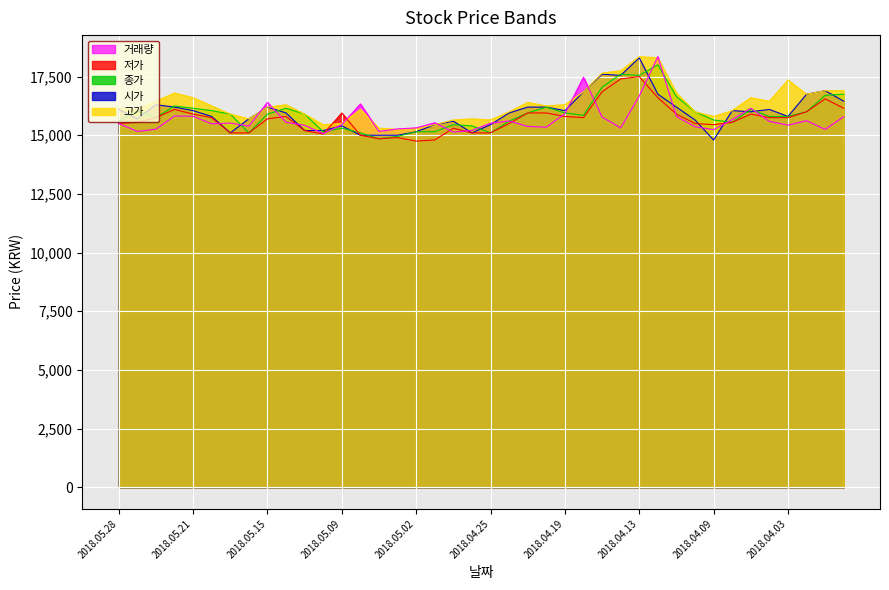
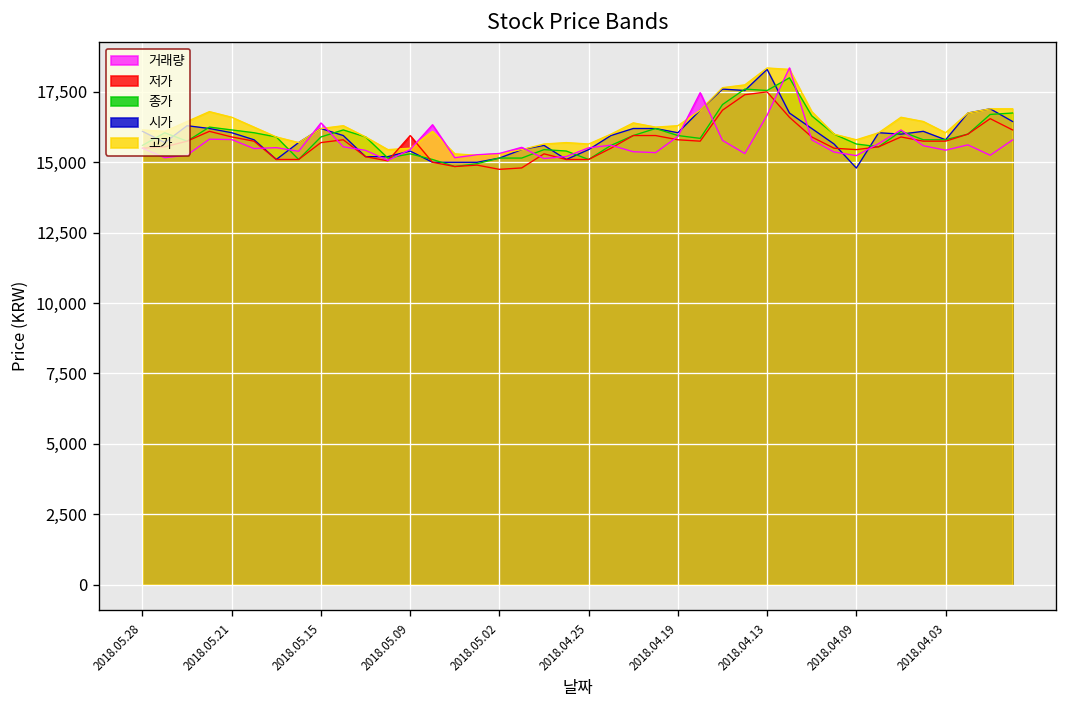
고가, 2018.04.03: 17,400 -> 16,100
